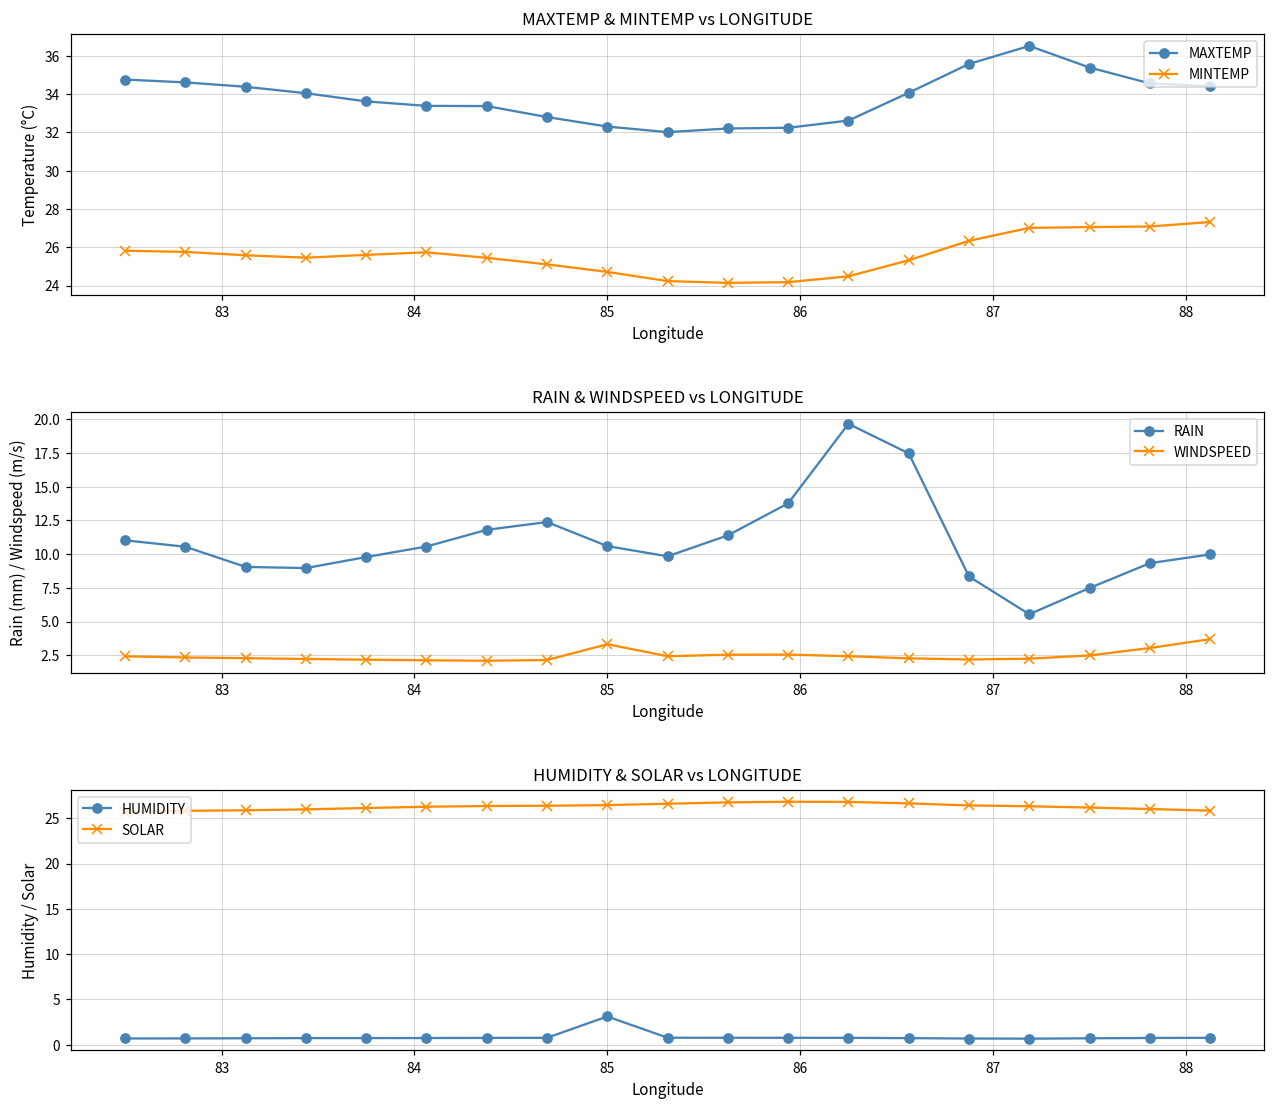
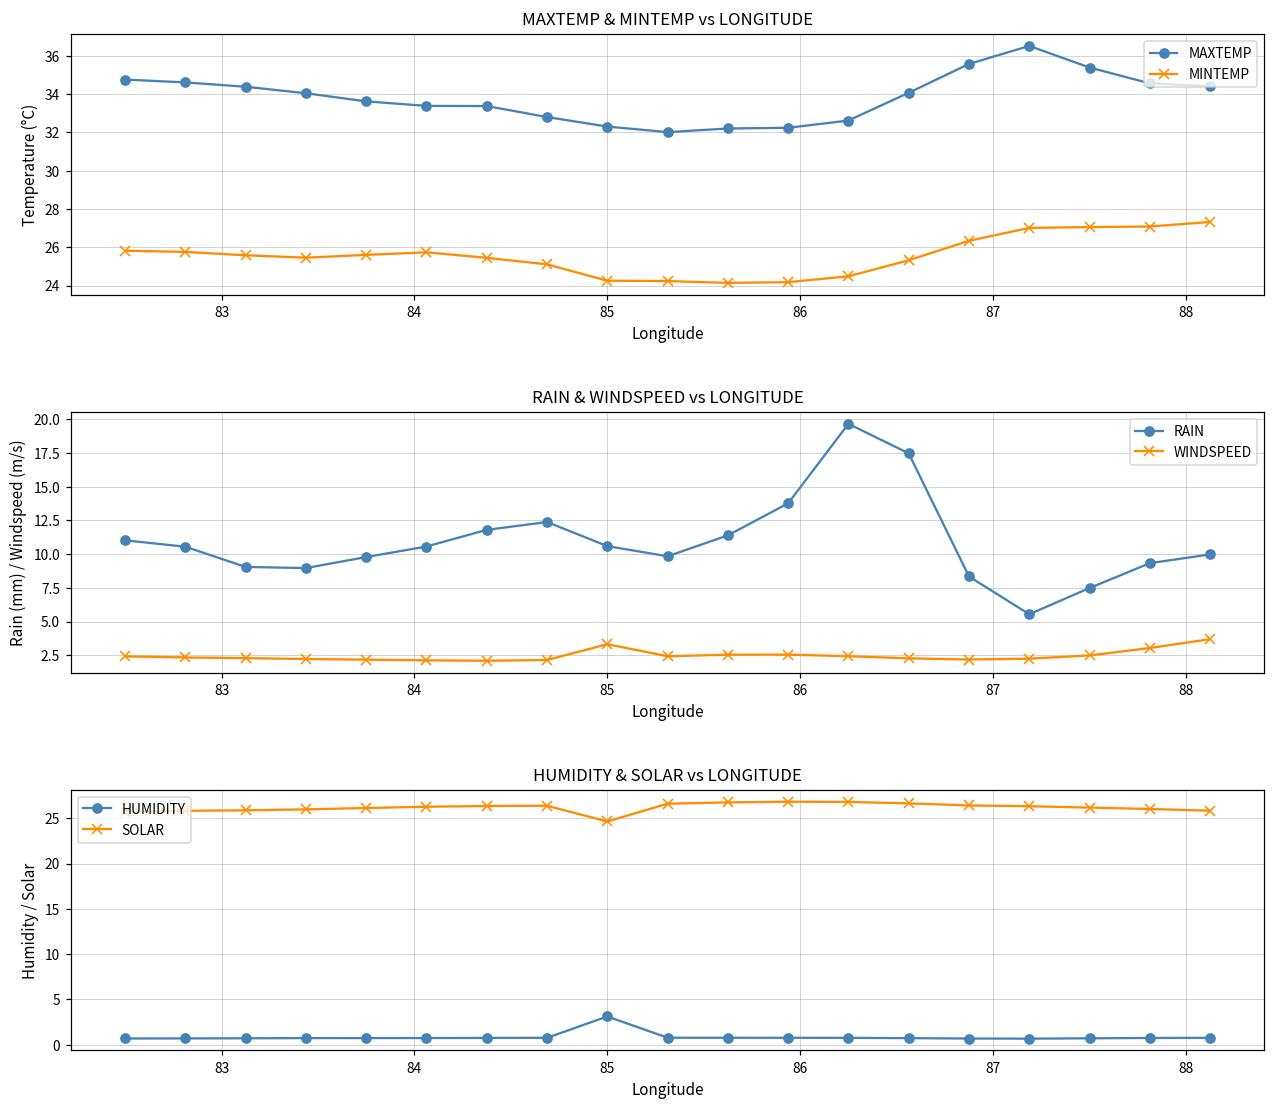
MAXTEMP & MINTEMP vs LONGITUDE, MINTEMP, 85: 24.7 -> 24.3
HUMIDITY & SOLAR vs LONGITUDE, SOLAR, 85: 26 -> 25
